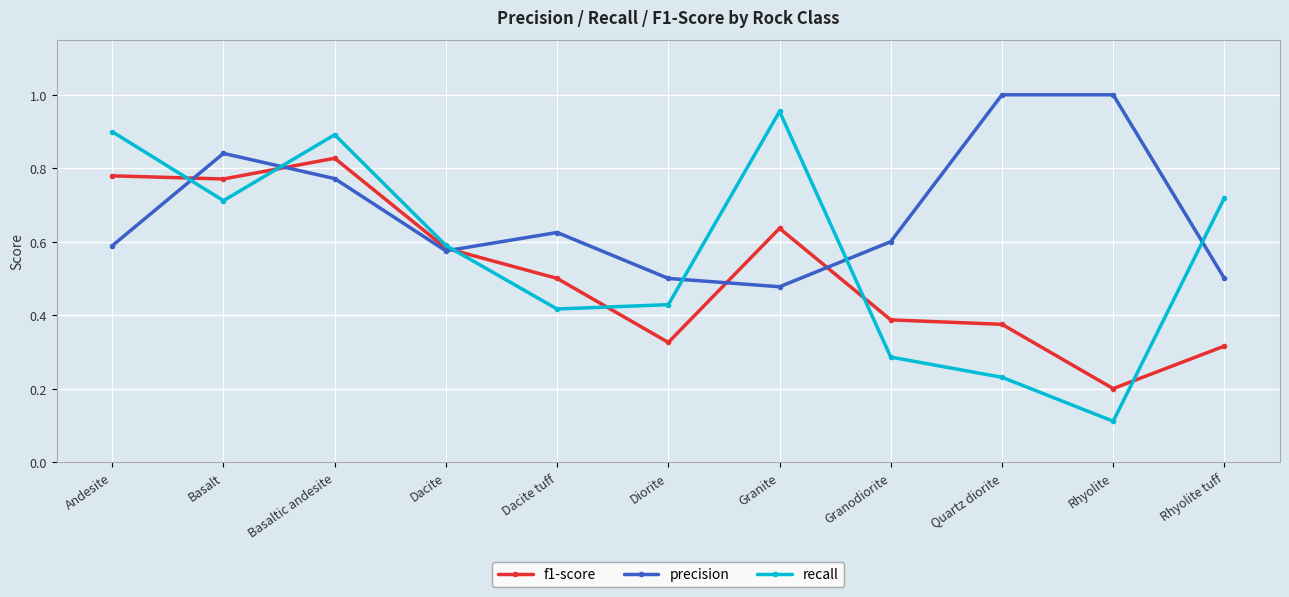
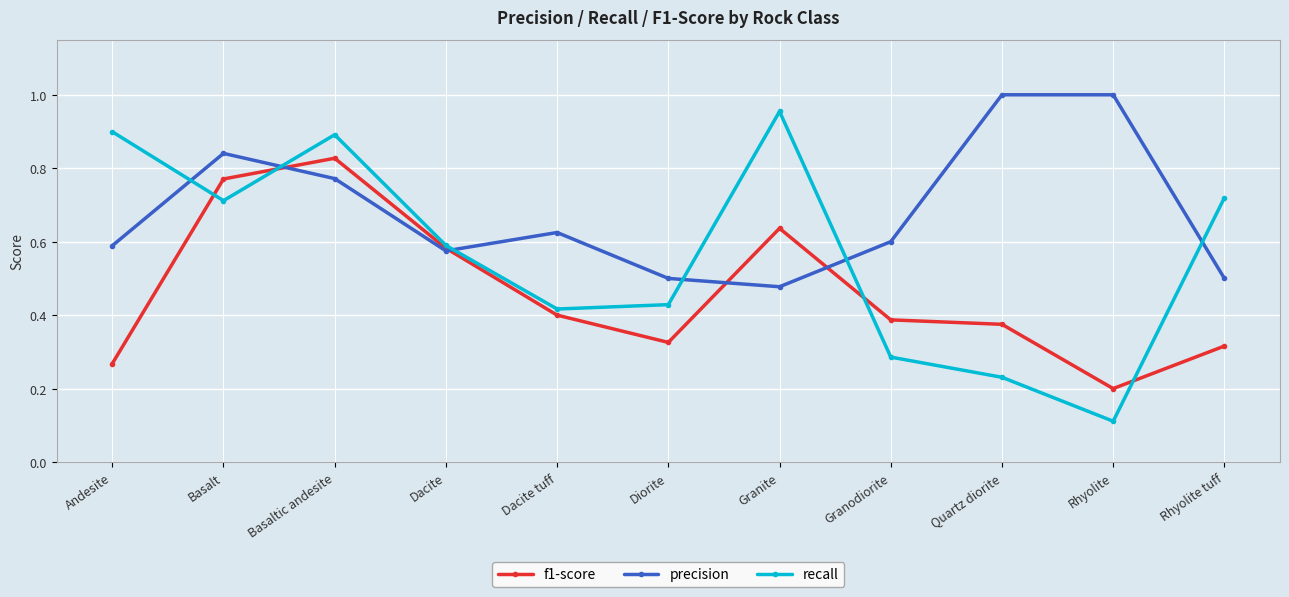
f1-score, Andesite: 0.78 -> 0.27
f1-score, Dacite tuff: 0.5 -> 0.4
